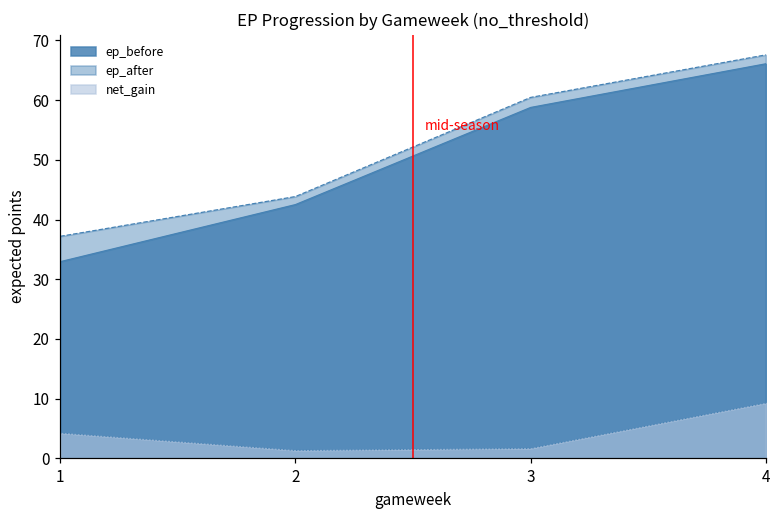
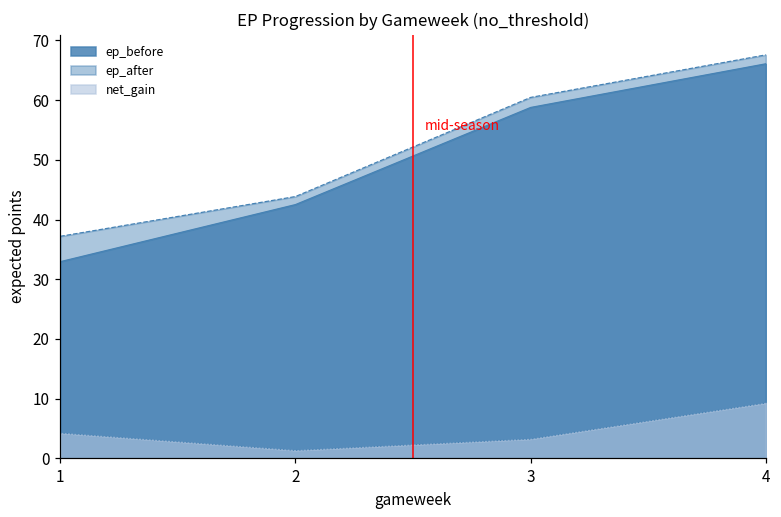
net_gain, 3: 2 -> 3
